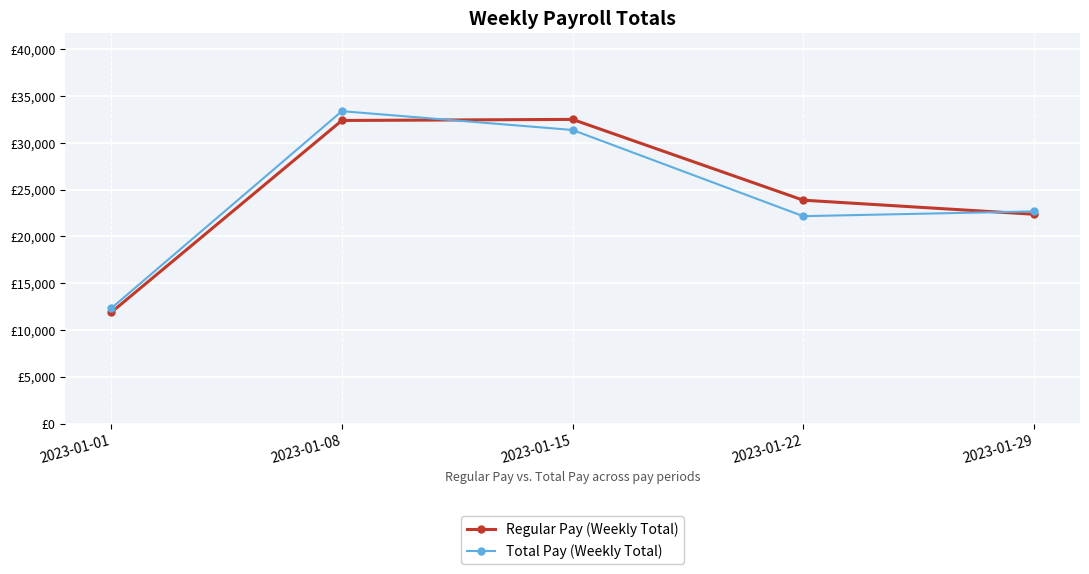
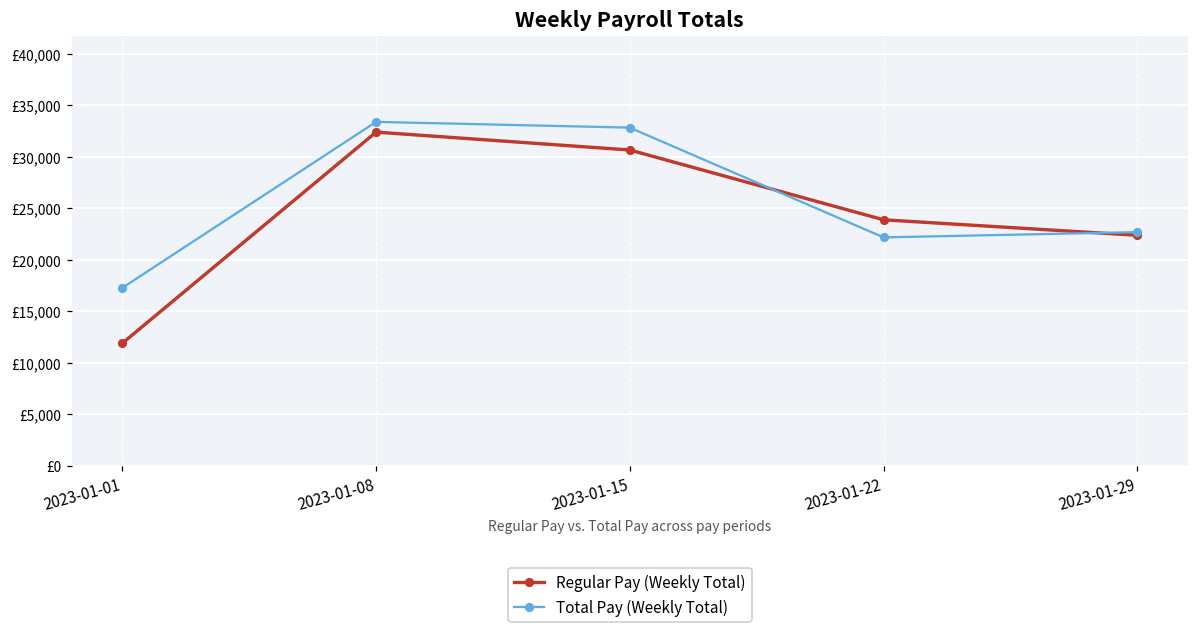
Total Pay (Weekly Total), 2023-01-01: £12,000 -> £17,000
Regular Pay (Weekly Total), 2023-01-15: £33,000 -> £31,000
Total Pay (Weekly Total), 2023-01-15: £31,000 -> £33,000
